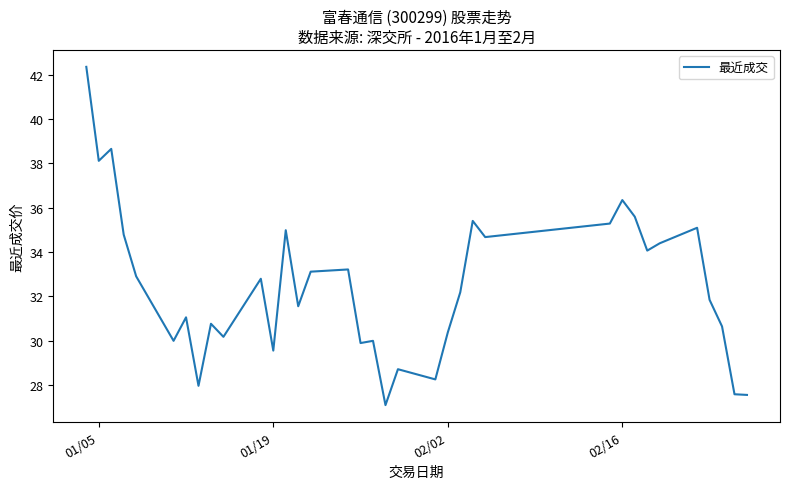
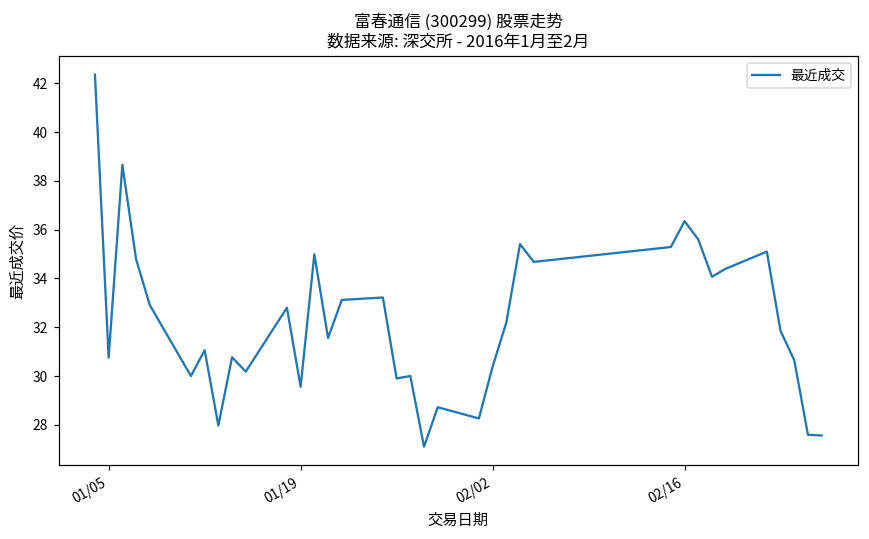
01/05: 38.1 -> 30.8
